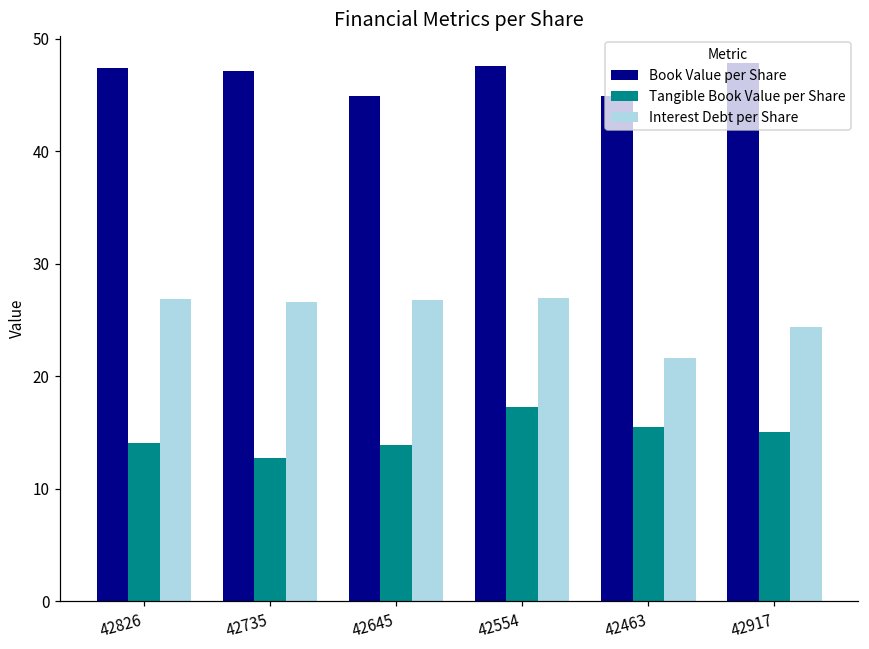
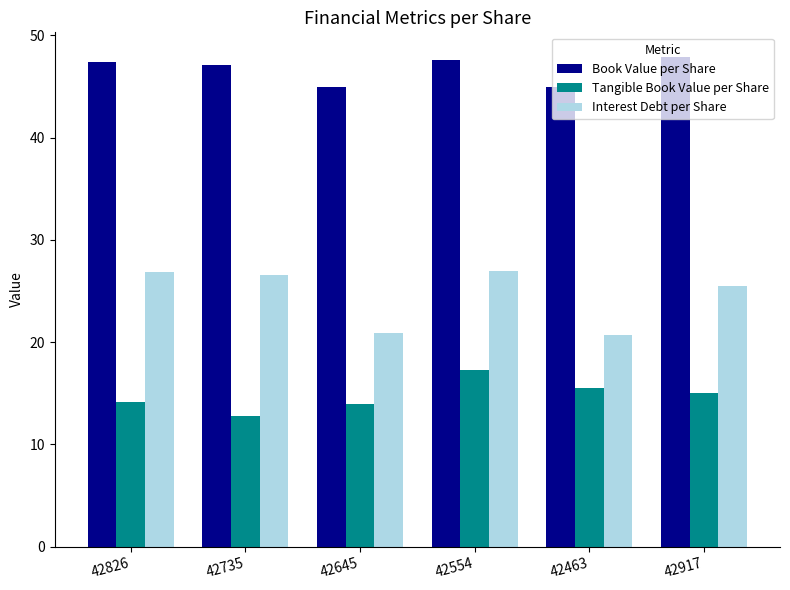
Interest Debt per Share, 42645: 26.8 -> 20.9
Interest Debt per Share, 42463: 21.7 -> 20.7
Interest Debt per Share, 42917: 24.4 -> 25.5
